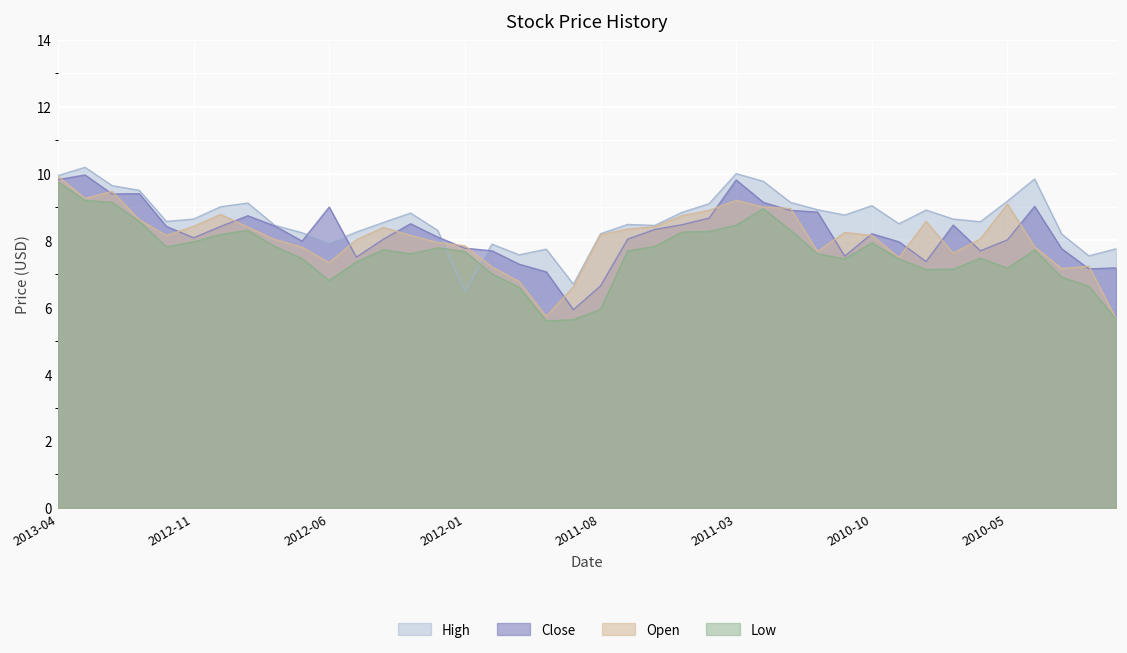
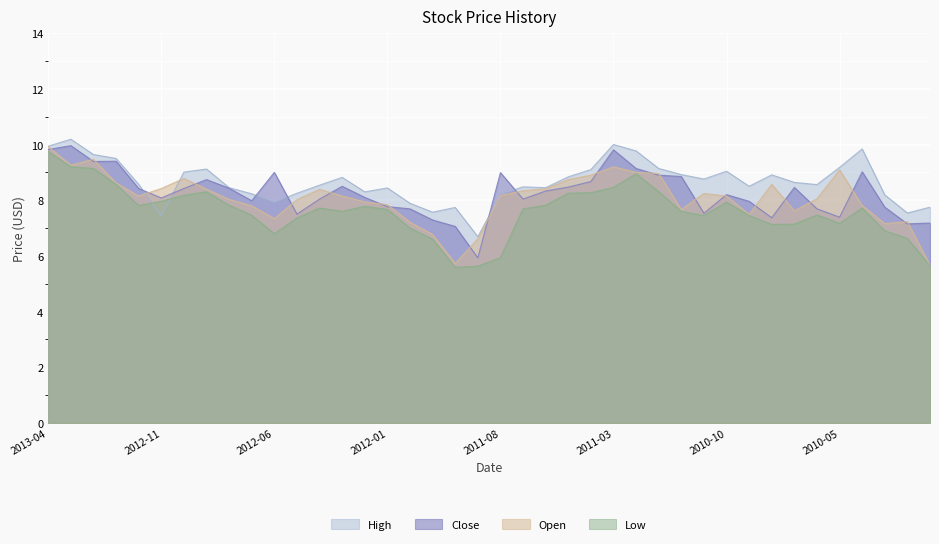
High, 2012-11: 8.6 -> 7.4
High, 2012-01: 6.5 -> 8.4
Close, 2011-08: 6.6 -> 9.0
Close, 2010-05: 8.0 -> 7.4
